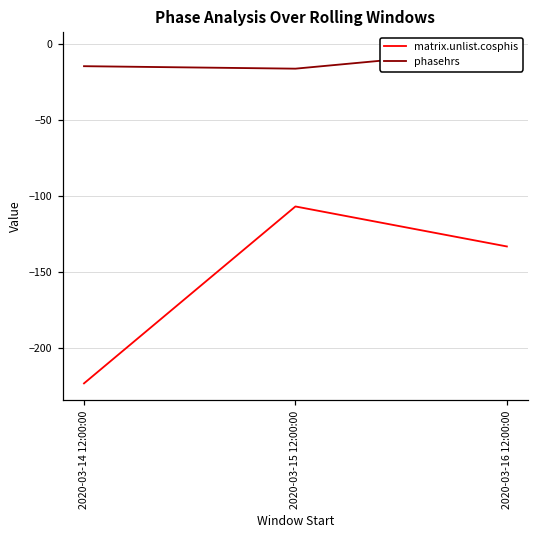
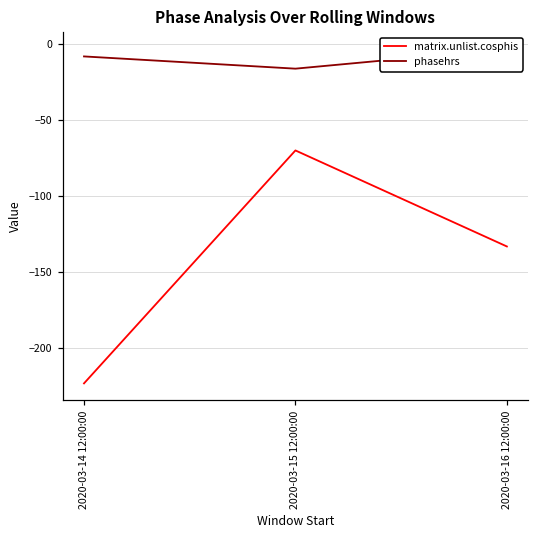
phasehrs, 2020-03-14 12:00:00: -15 -> -8
matrix.unlist.cosphis, 2020-03-15 12:00:00: -107 -> -70
